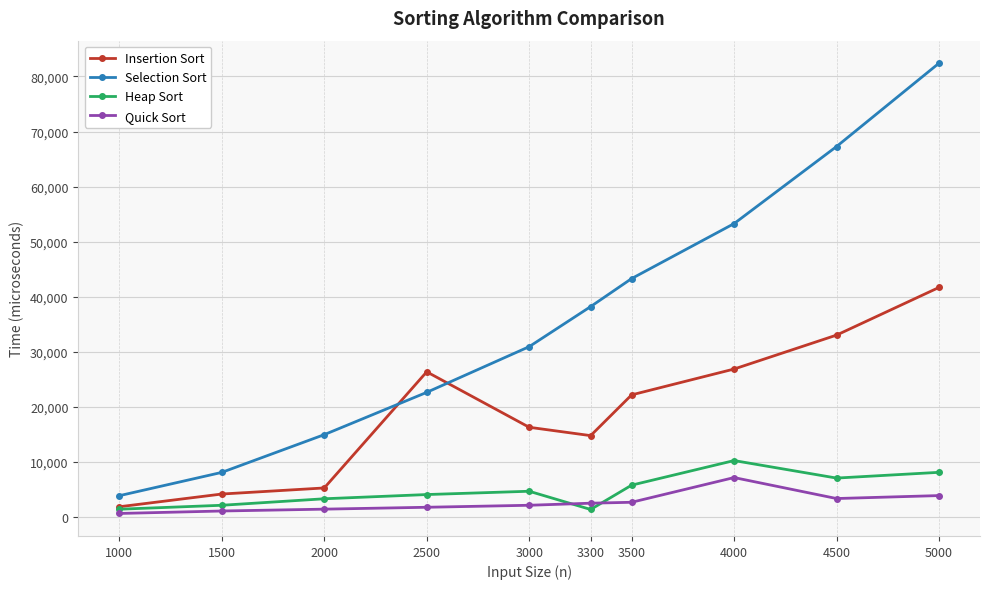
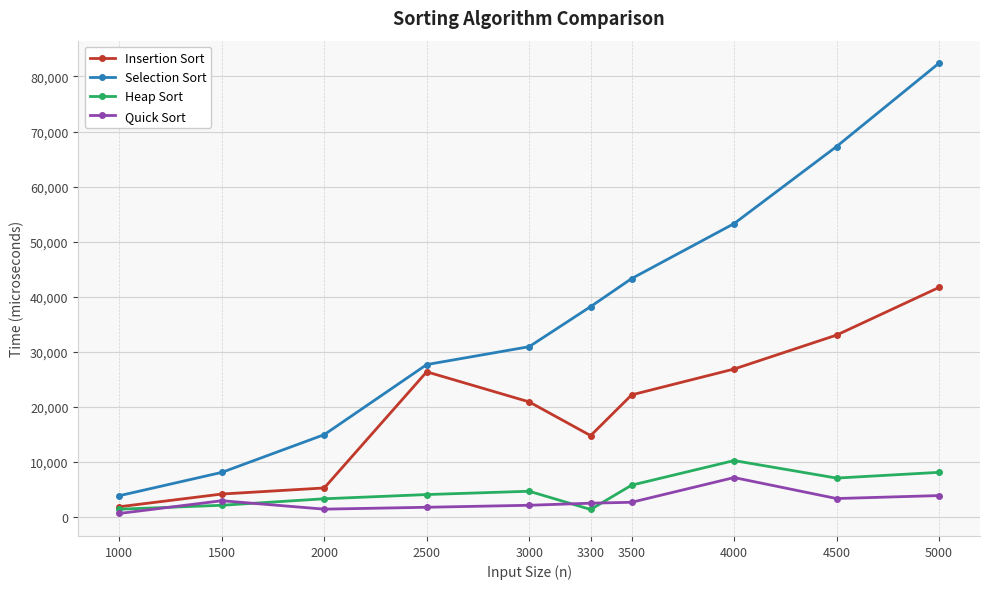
Quick Sort, 1500: 1,000 -> 3,000
Selection Sort, 2500: 23,000 -> 28,000
Insertion Sort, 3000: 16,000 -> 21,000
